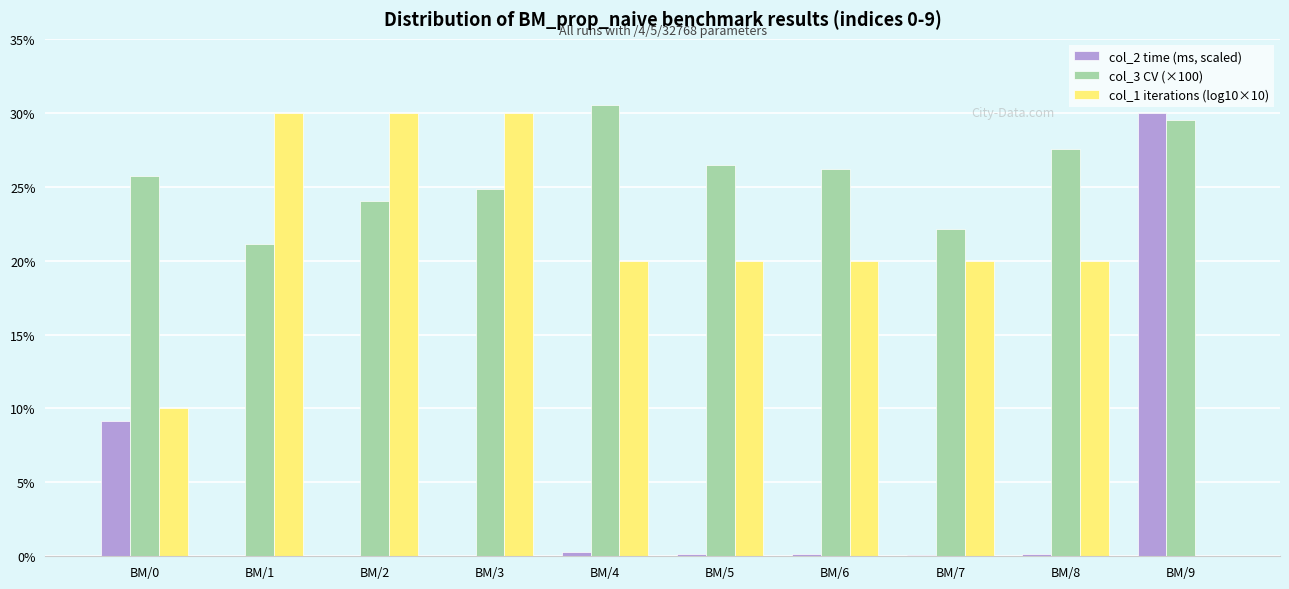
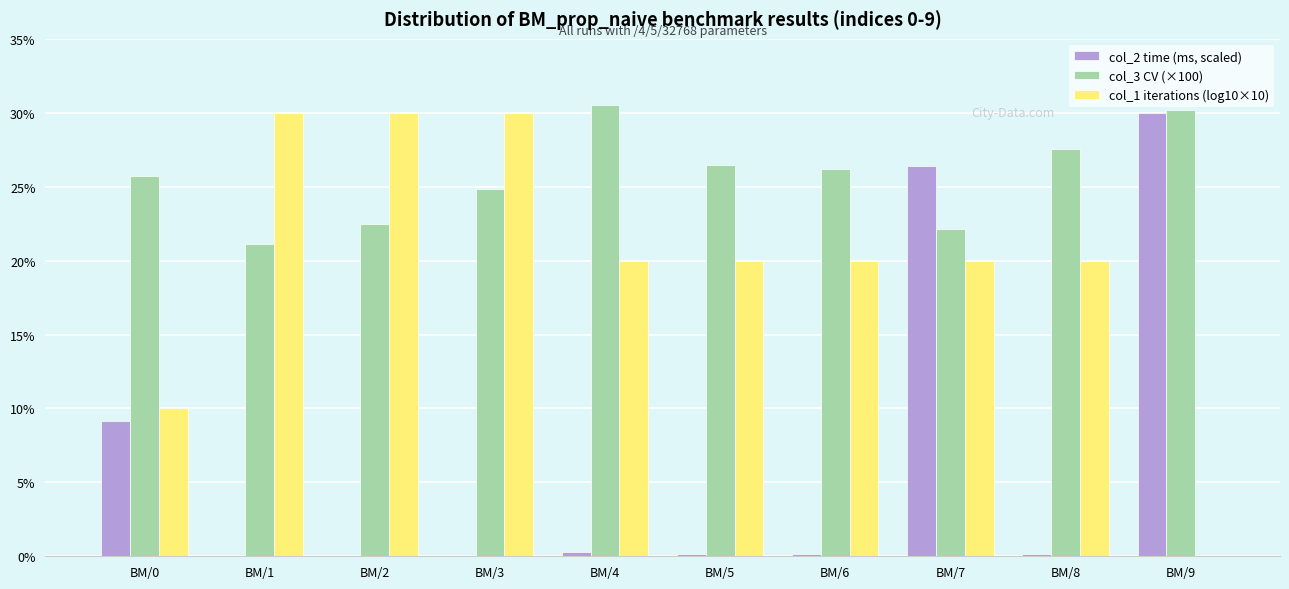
col_3 CV (×100), BM/2: 24.0% -> 22.5%
col_2 time (ms, scaled), BM/7: 0.1% -> 26.4%
col_3 CV (×100), BM/9: 29.5% -> 30.2%
